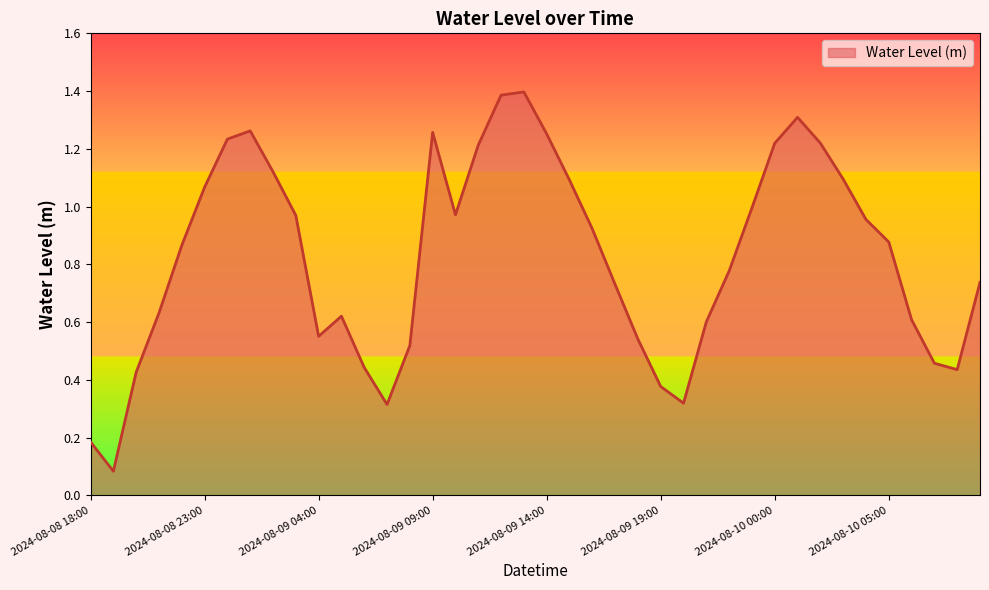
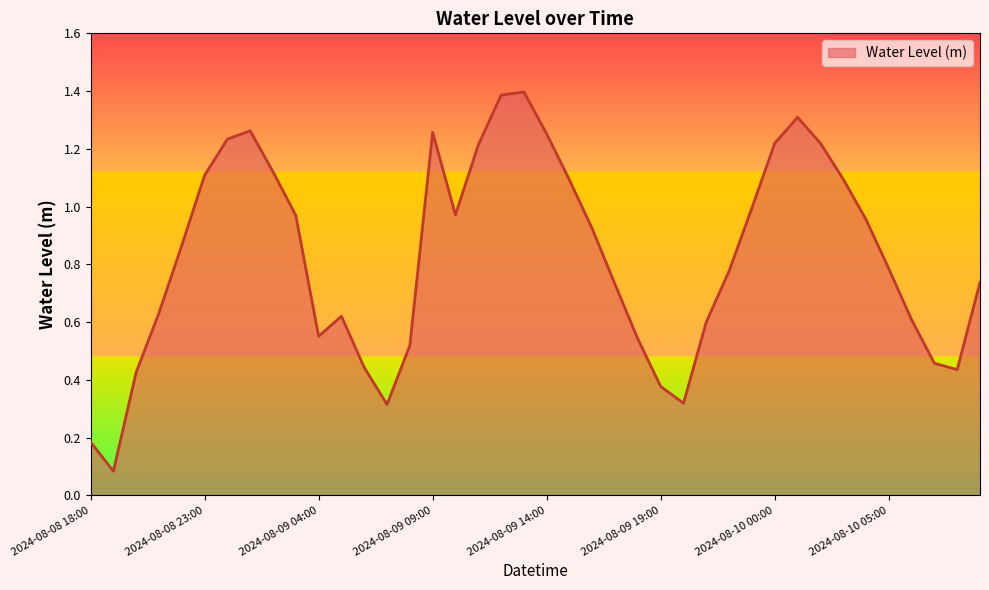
2024-08-08 23:00: 1.07 -> 1.11
2024-08-10 05:00: 0.88 -> 0.78
